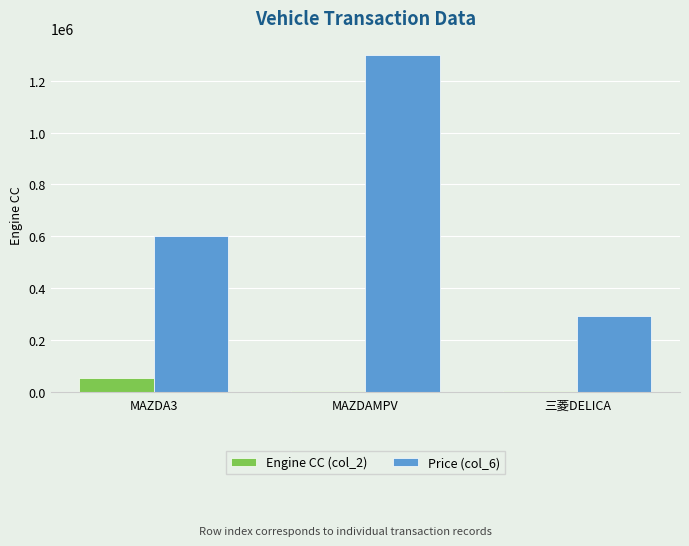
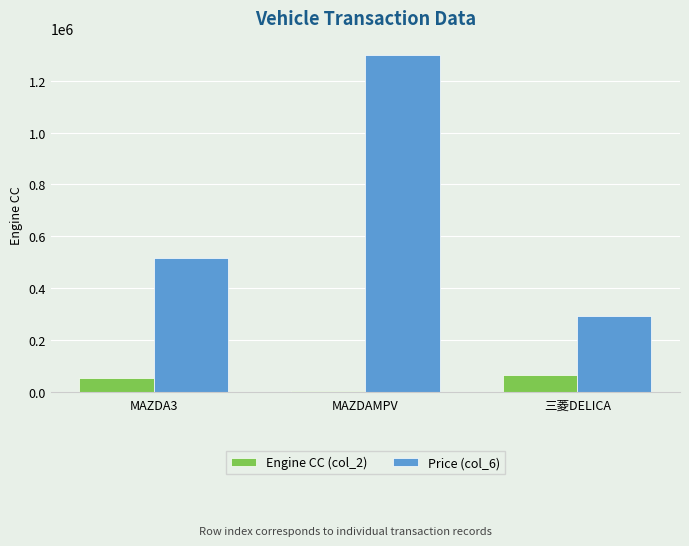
Price (col_6), MAZDA3: 600000 -> 520000
Engine CC (col_2), 三菱DELICA: 0 -> 60000
